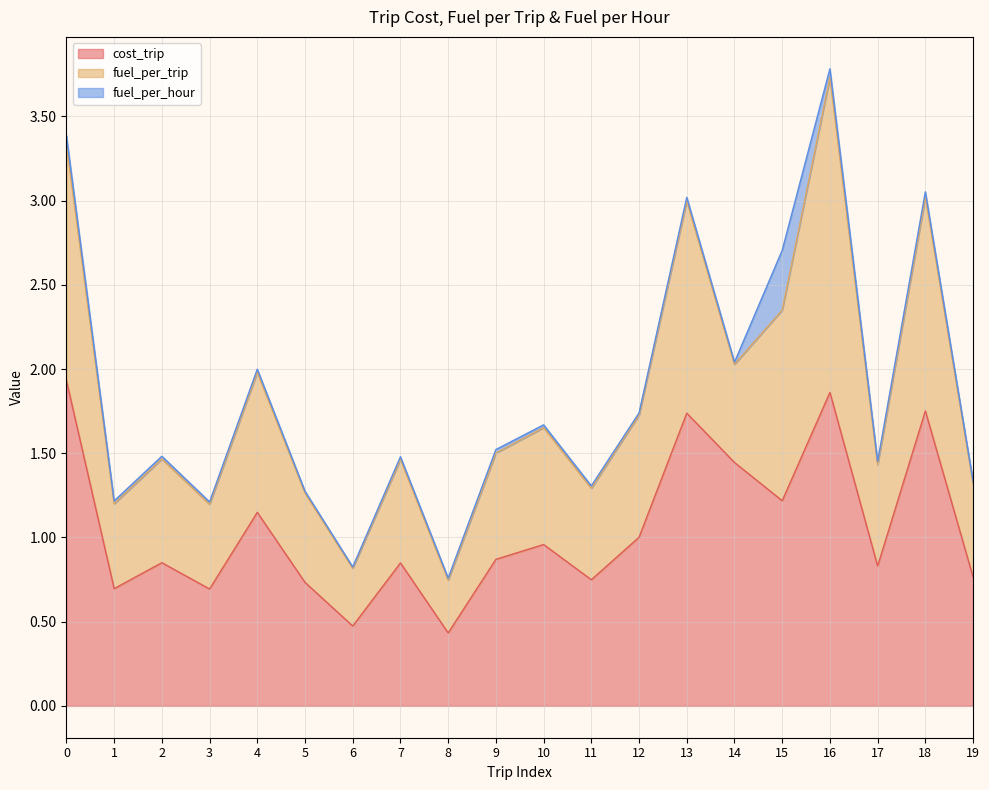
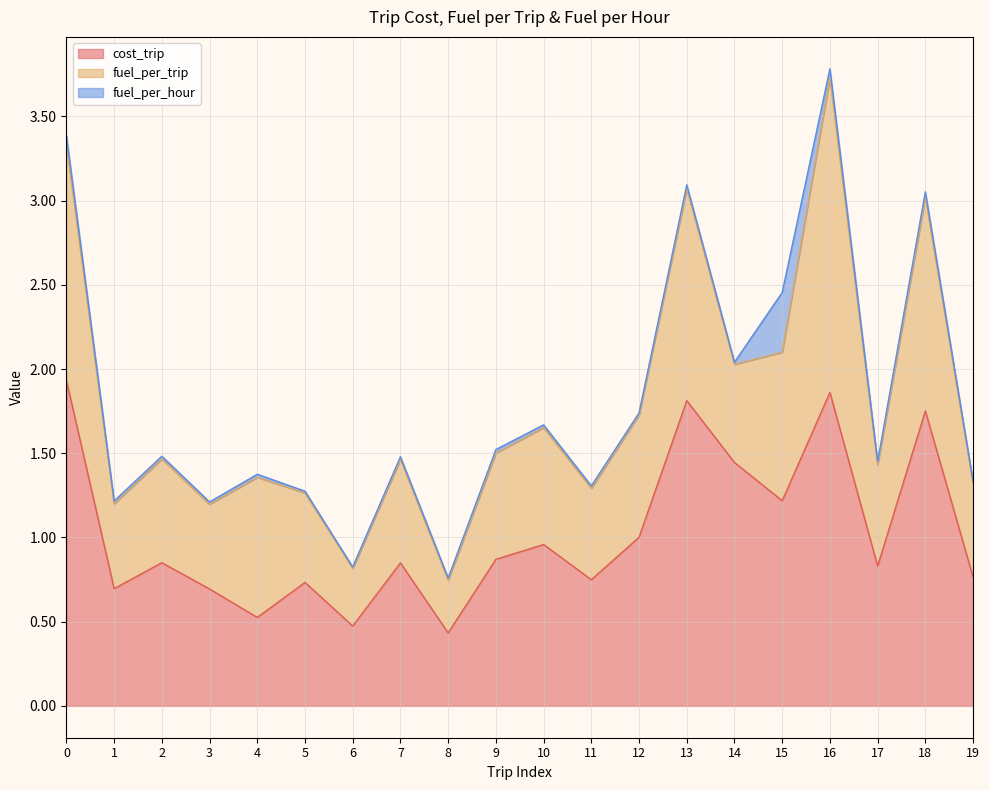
cost_trip, 4: 1.15 -> 0.53
cost_trip, 13: 1.74 -> 1.81
fuel_per_trip, 15: 1.13 -> 0.88
